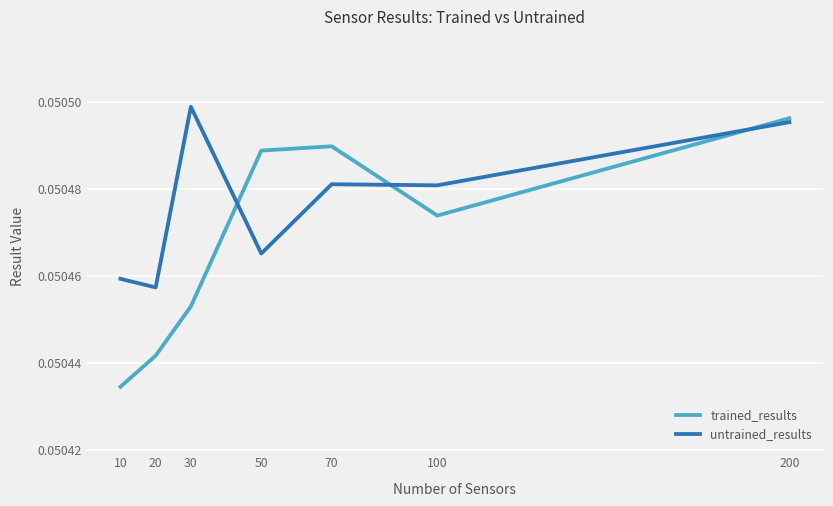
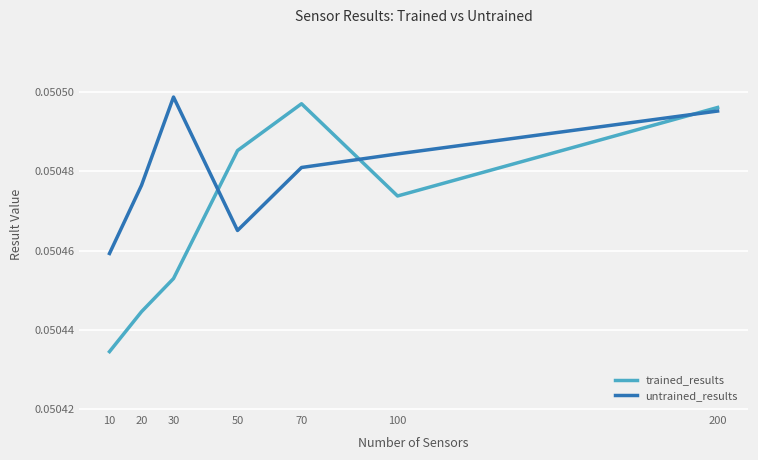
trained_results, 20: 0.050442 -> 0.050445
untrained_results, 20: 0.050457 -> 0.050477
trained_results, 50: 0.050489 -> 0.050485
trained_results, 70: 0.050490 -> 0.050497
untrained_results, 100: 0.050481 -> 0.050484
